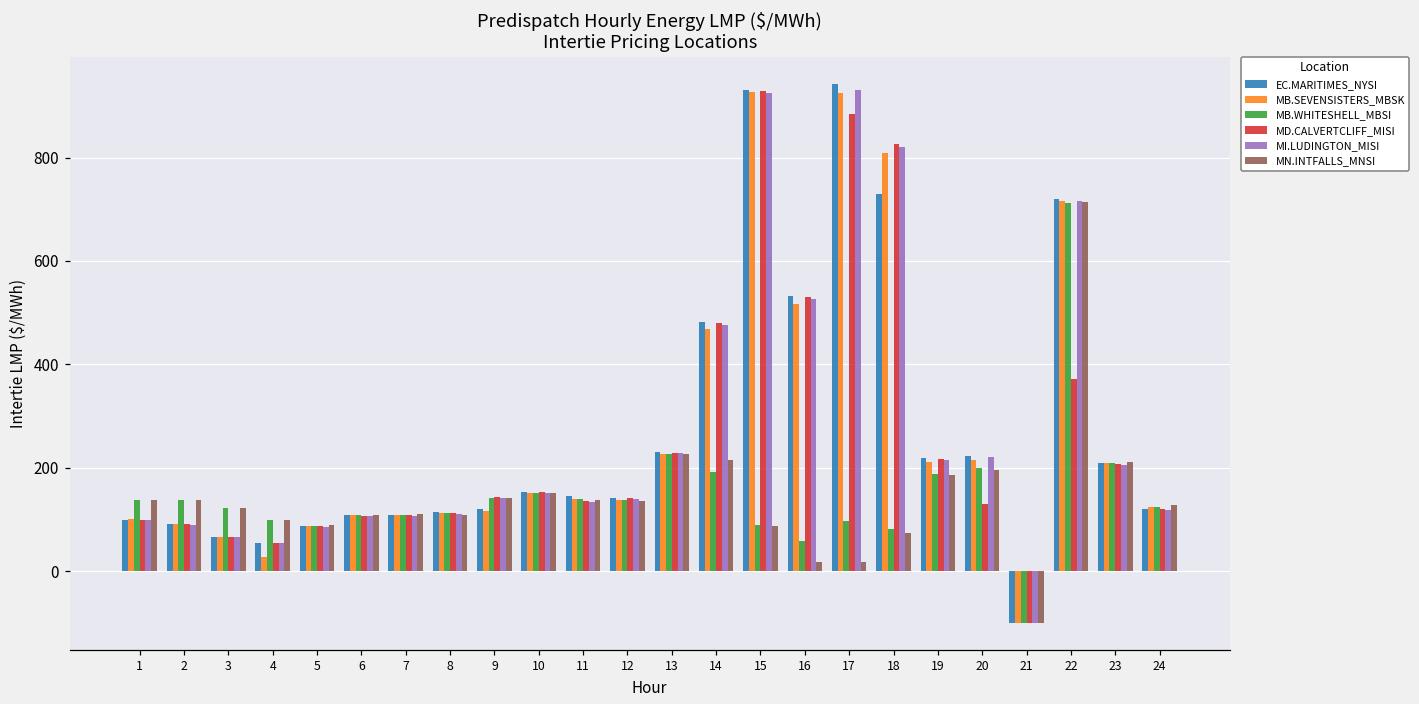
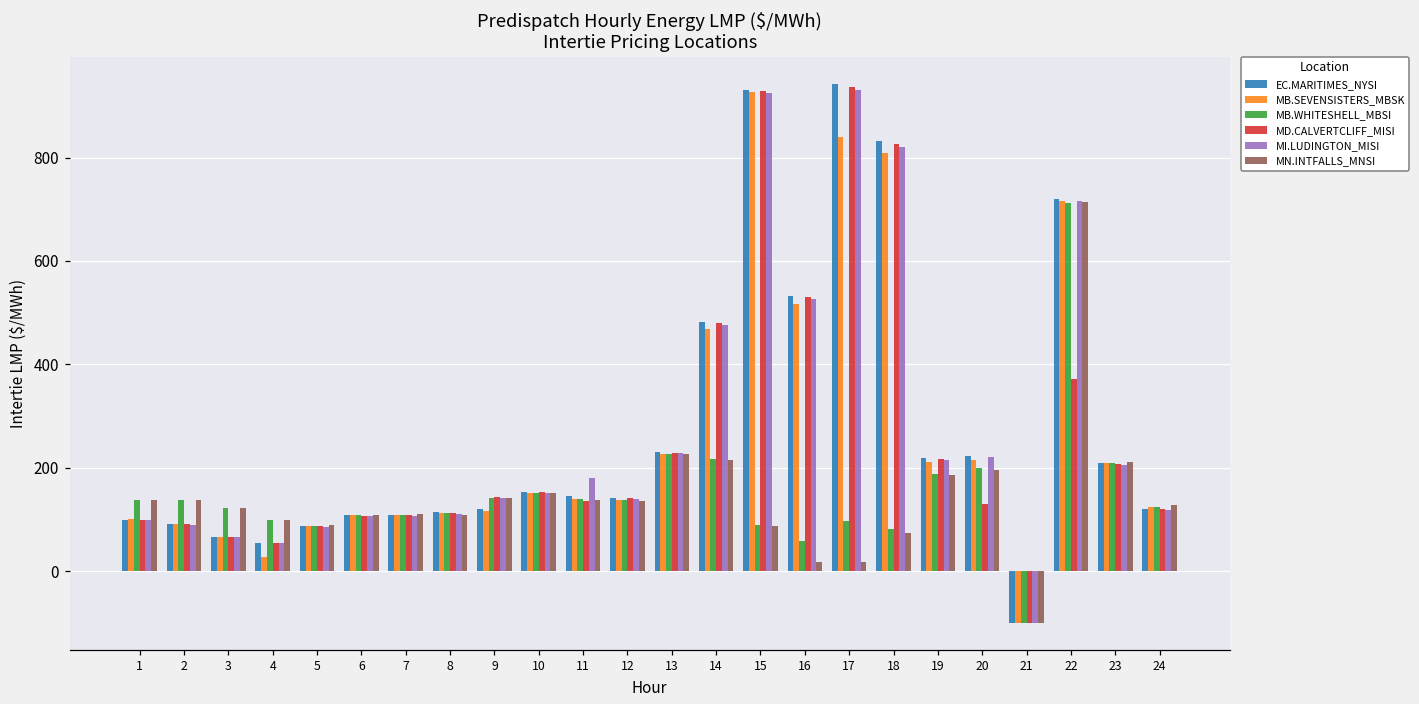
MI.LUDINGTON_MISI, 11: 130 -> 180
MB.WHITESHELL_MBSI, 14: 190 -> 220
MB.SEVENSISTERS_MBSK, 17: 920 -> 840
MD.CALVERTCLIFF_MISI, 17: 880 -> 940
EC.MARITIMES_NYSI, 18: 730 -> 830
